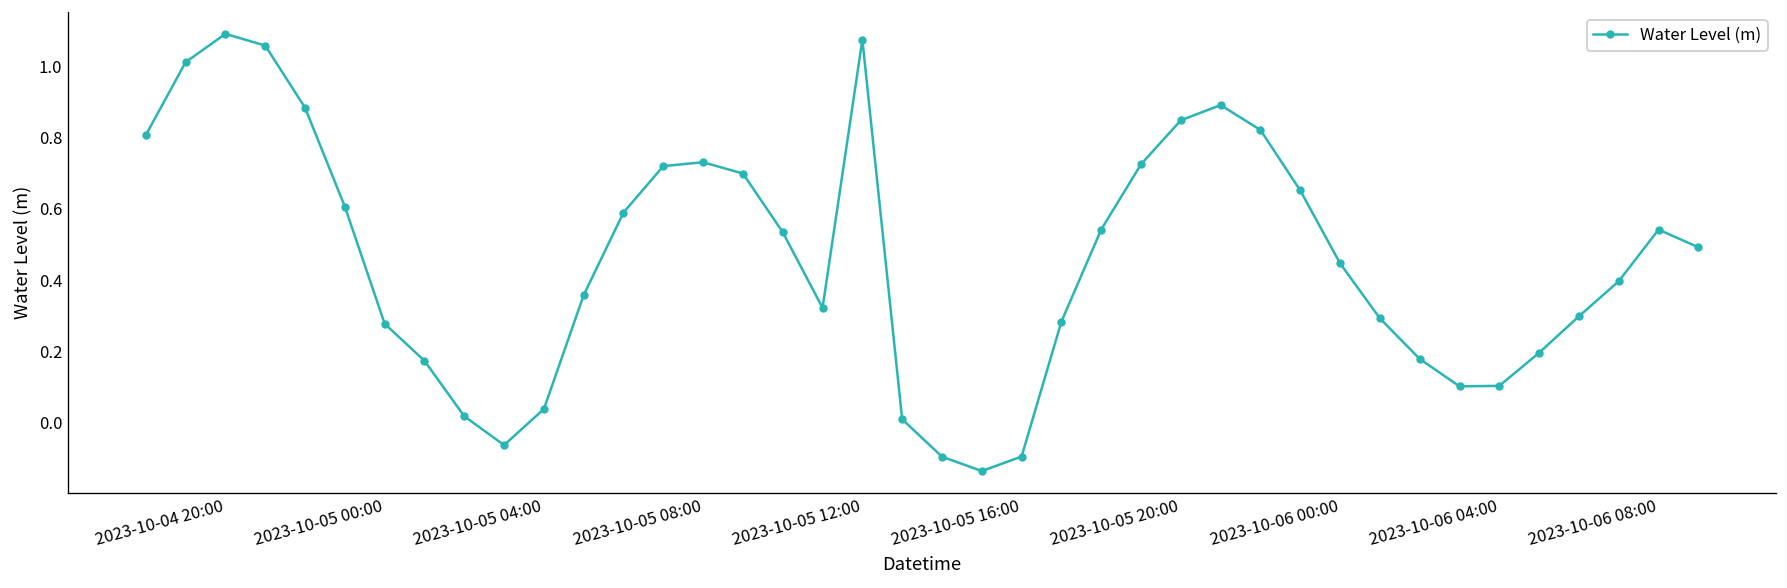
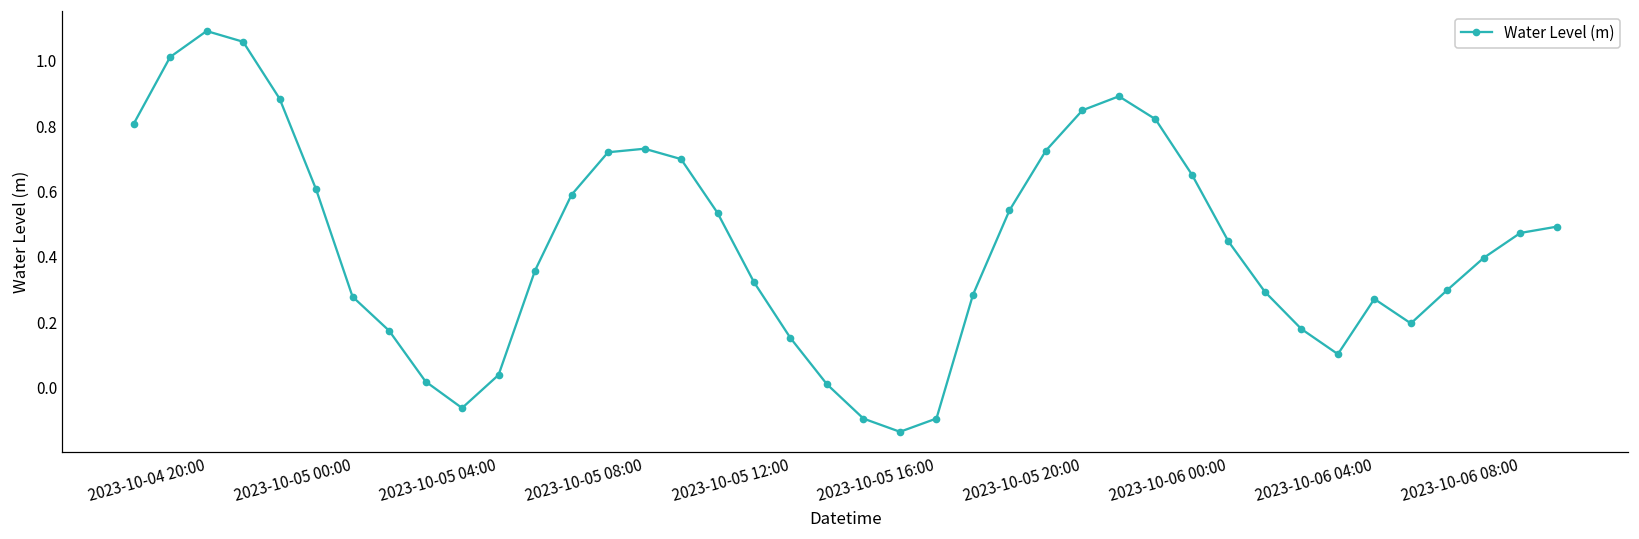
2023-10-05 12:00: 1.07 -> 0.15
2023-10-06 04:00: 0.10 -> 0.27
2023-10-06 08:00: 0.54 -> 0.47
